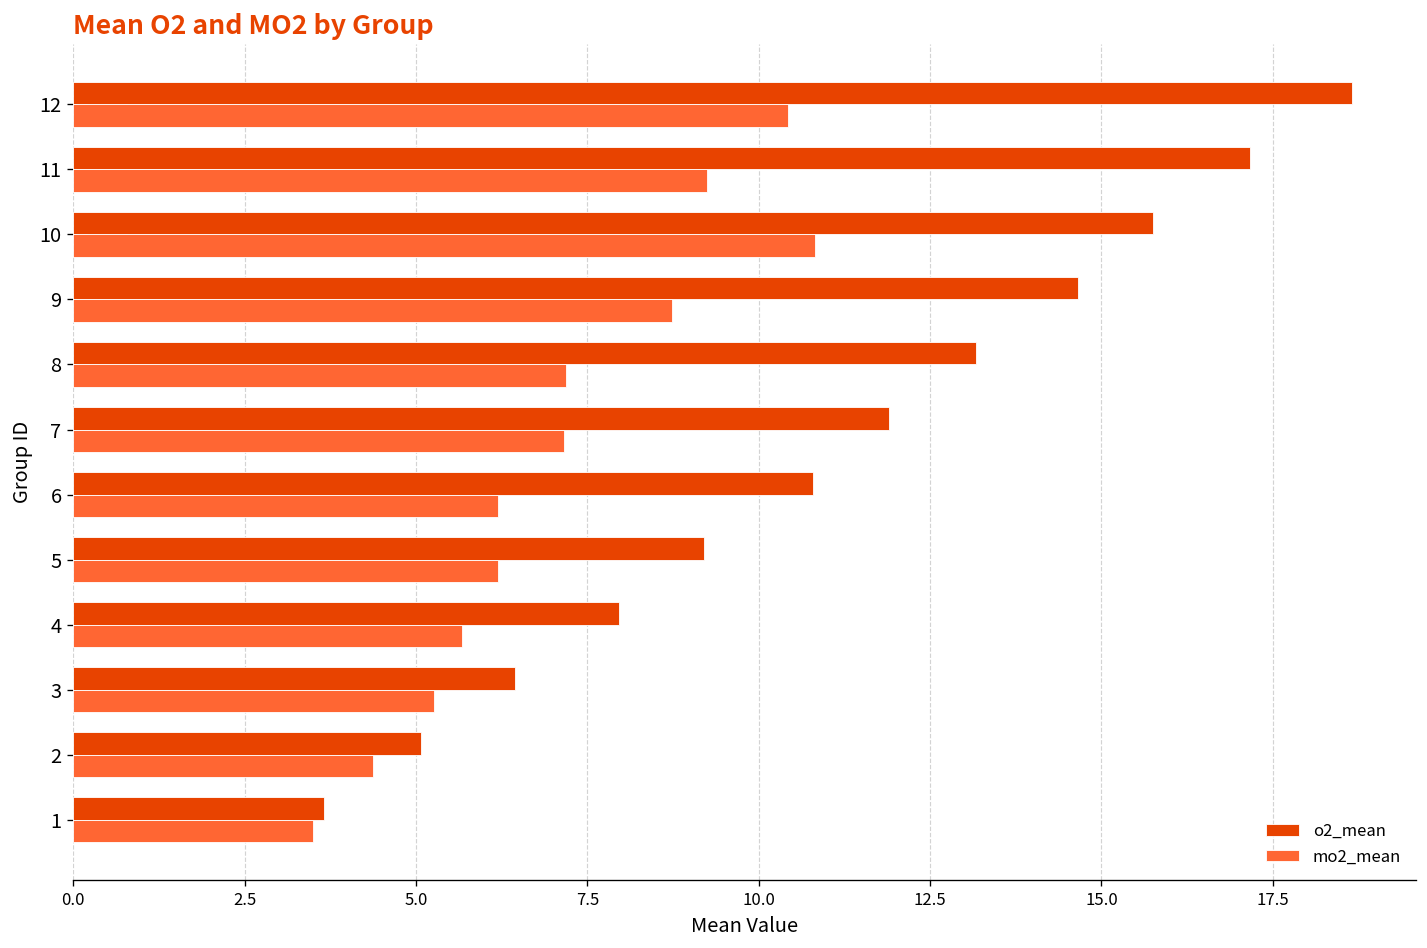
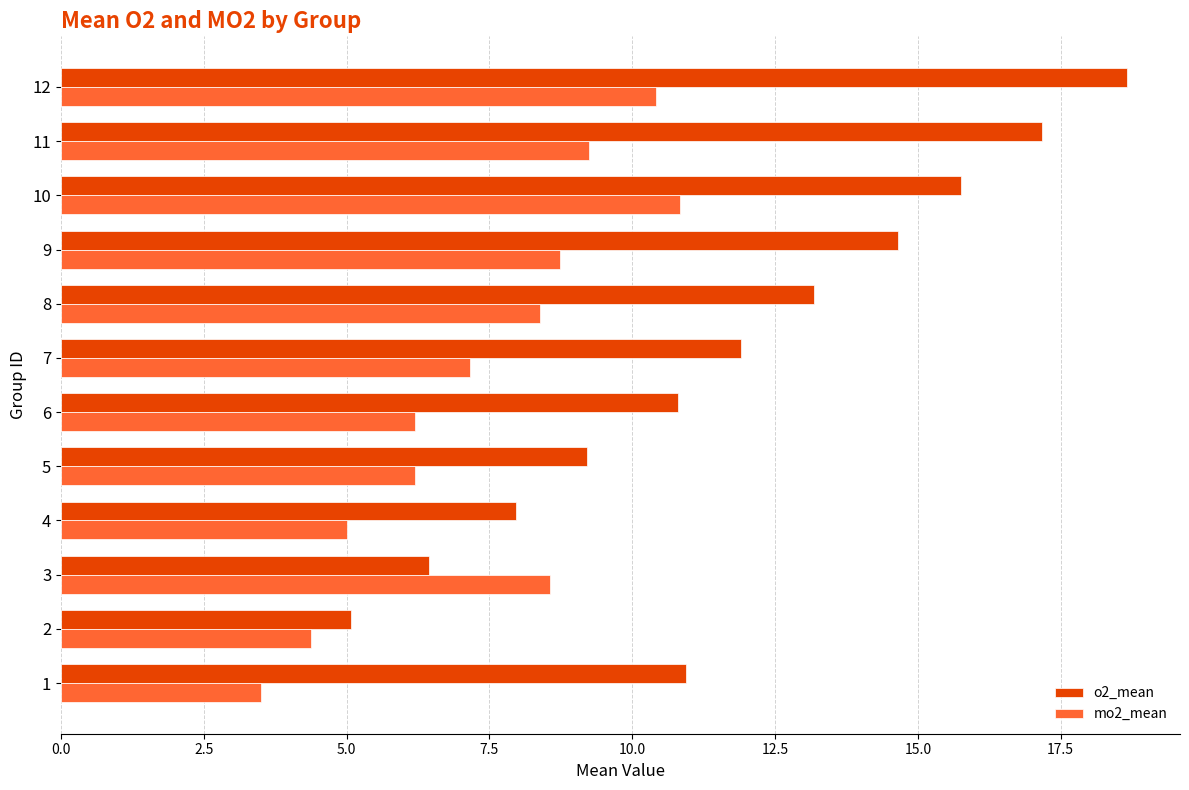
mo2_mean, 8: 7.2 -> 8.4
mo2_mean, 4: 5.7 -> 5.0
mo2_mean, 3: 5.3 -> 8.6
o2_mean, 1: 3.7 -> 10.9
